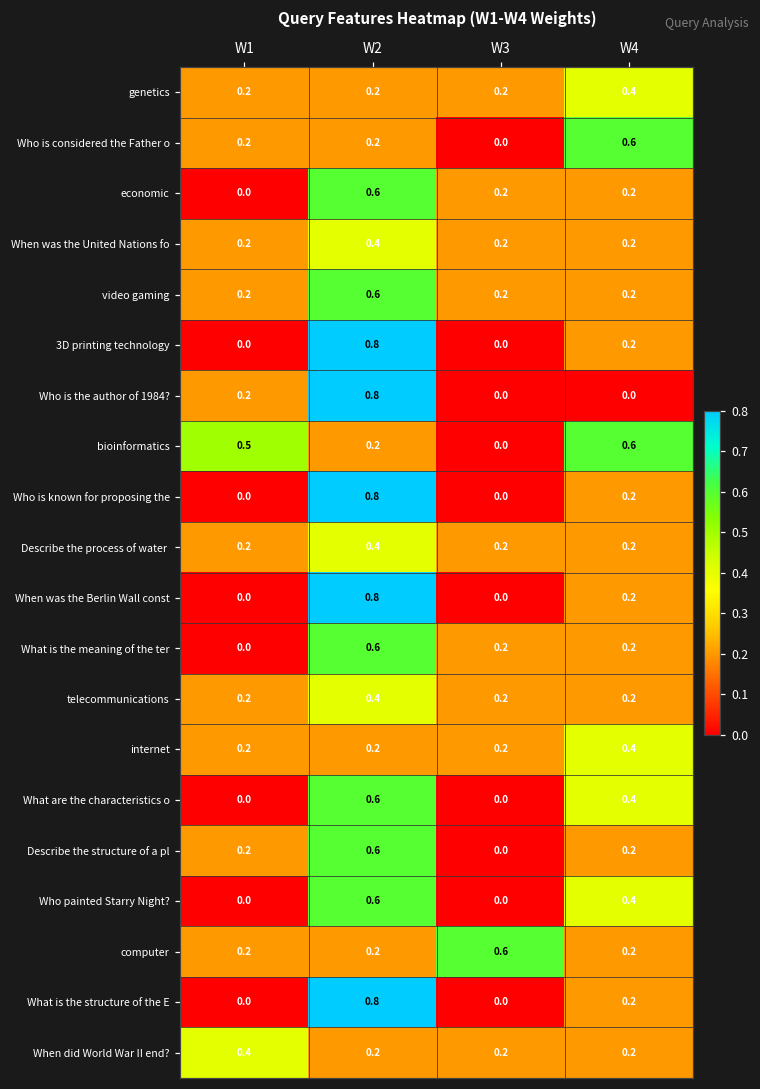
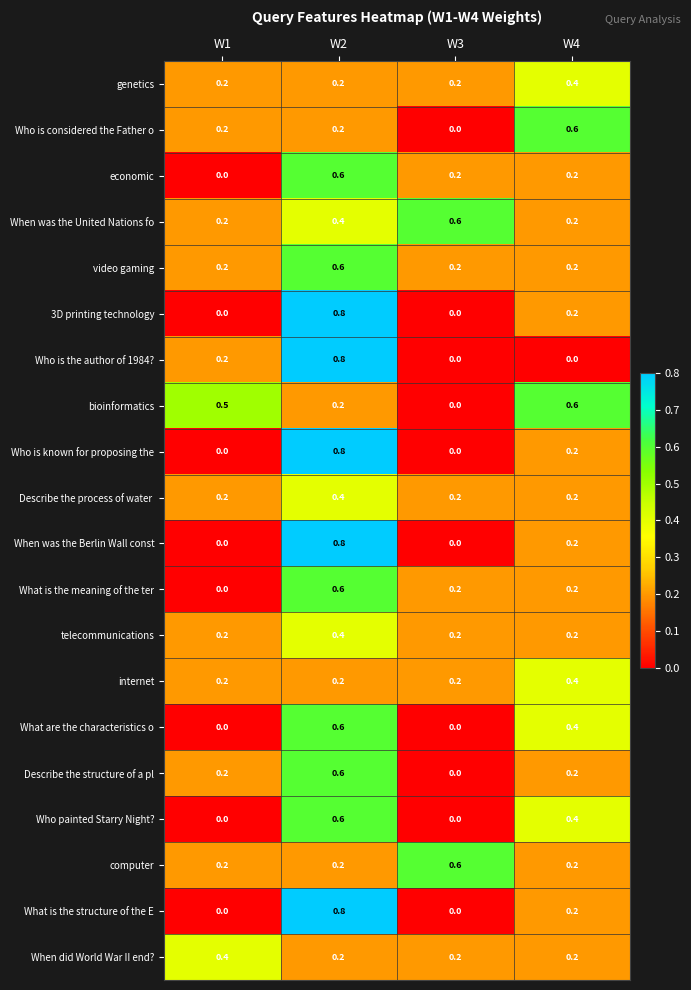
When was the United Nations fo, W3: 0.2 -> 0.6
